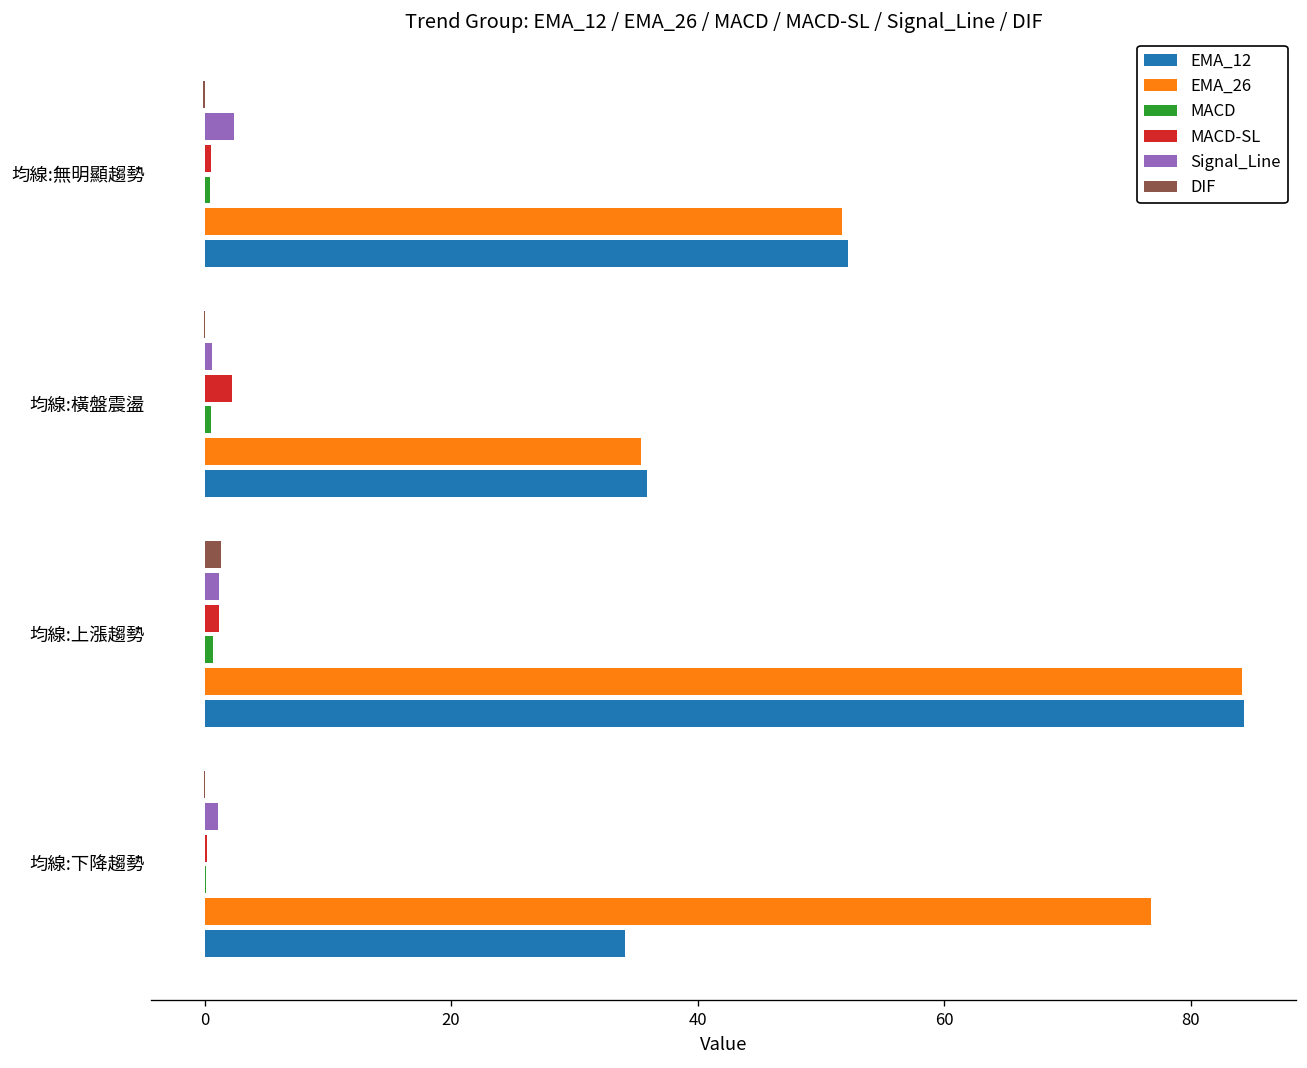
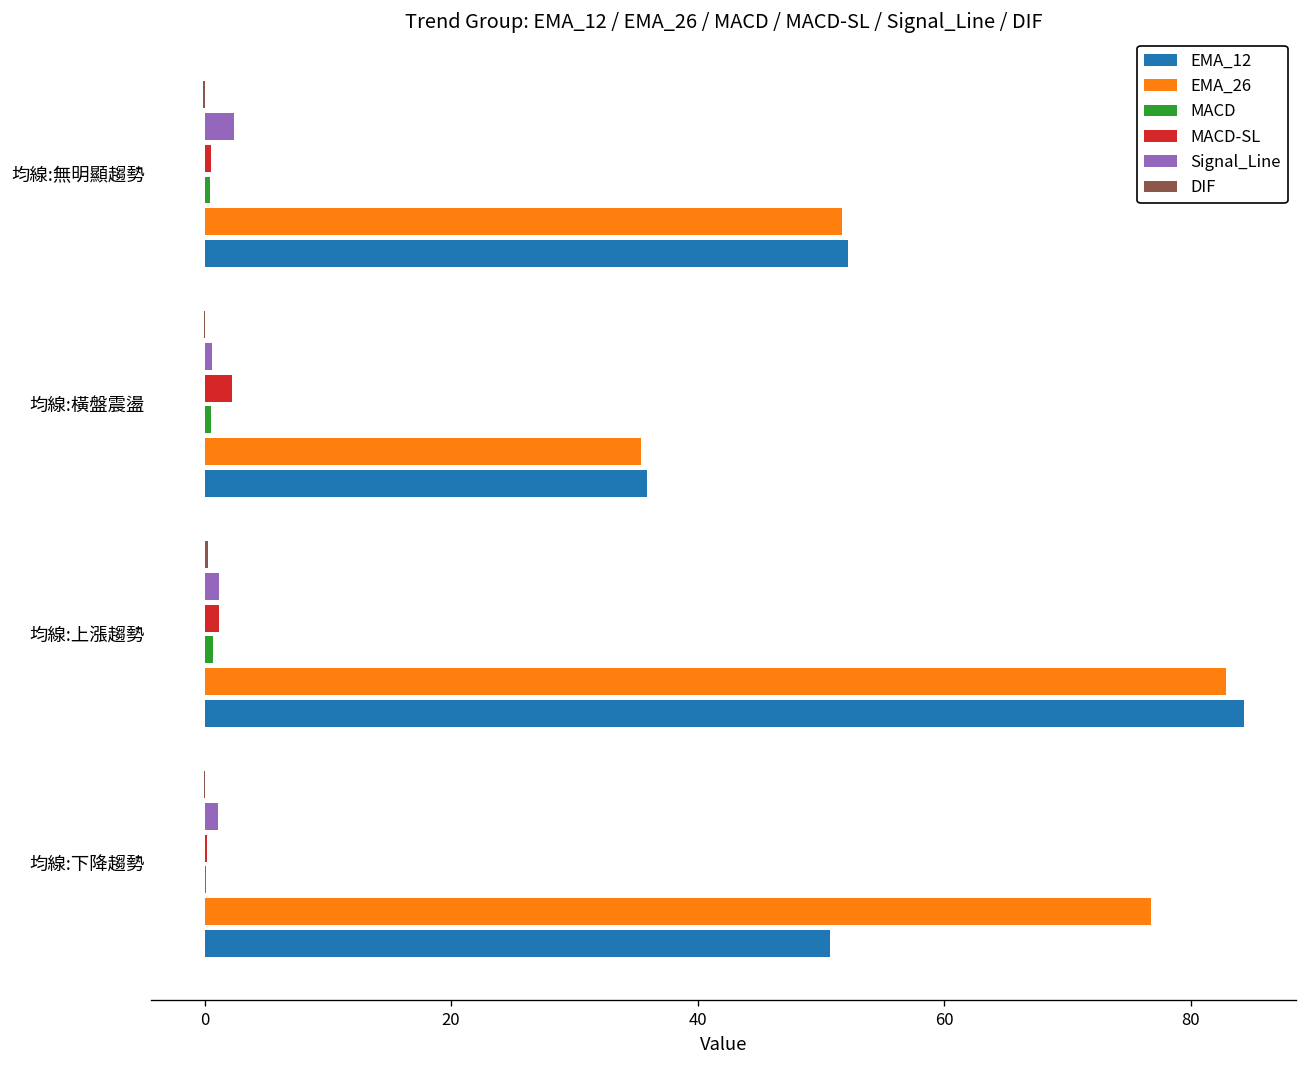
DIF, 均線:上漲趨勢: 1.4 -> 0.3
EMA_26, 均線:上漲趨勢: 84.2 -> 82.8
EMA_12, 均線:下降趨勢: 34.1 -> 50.7
